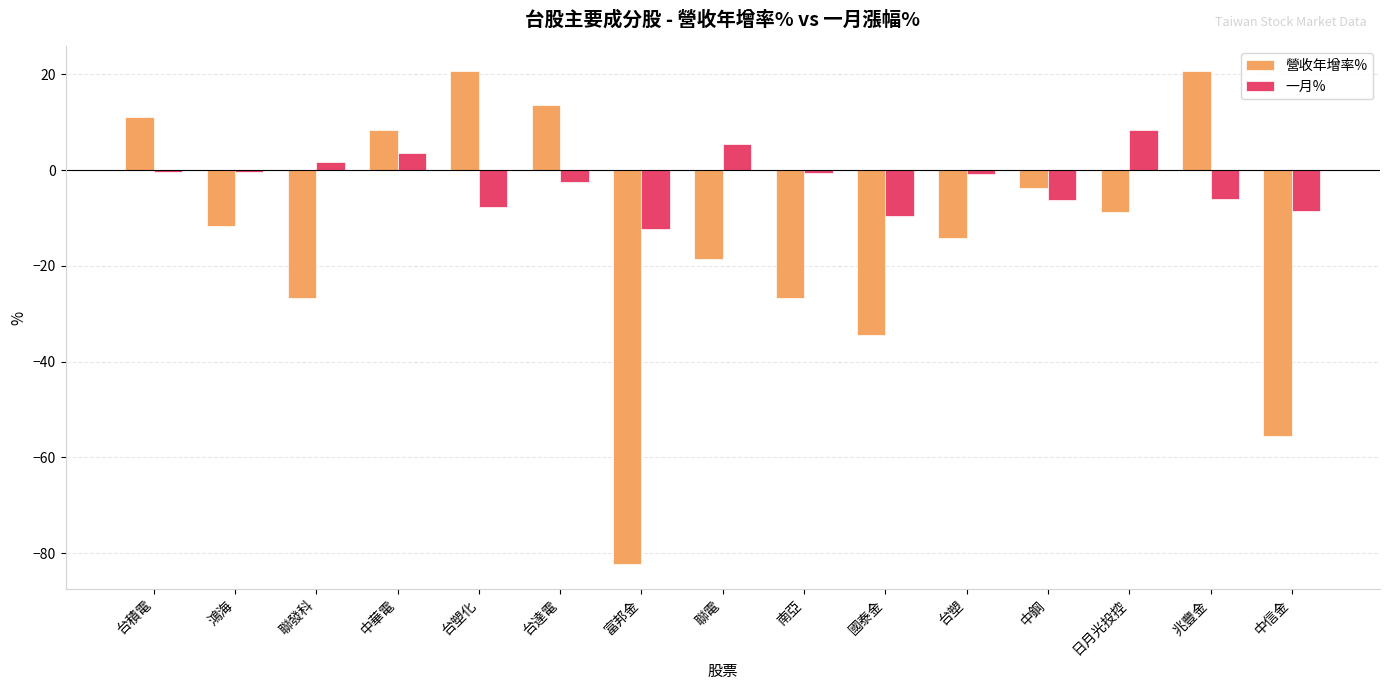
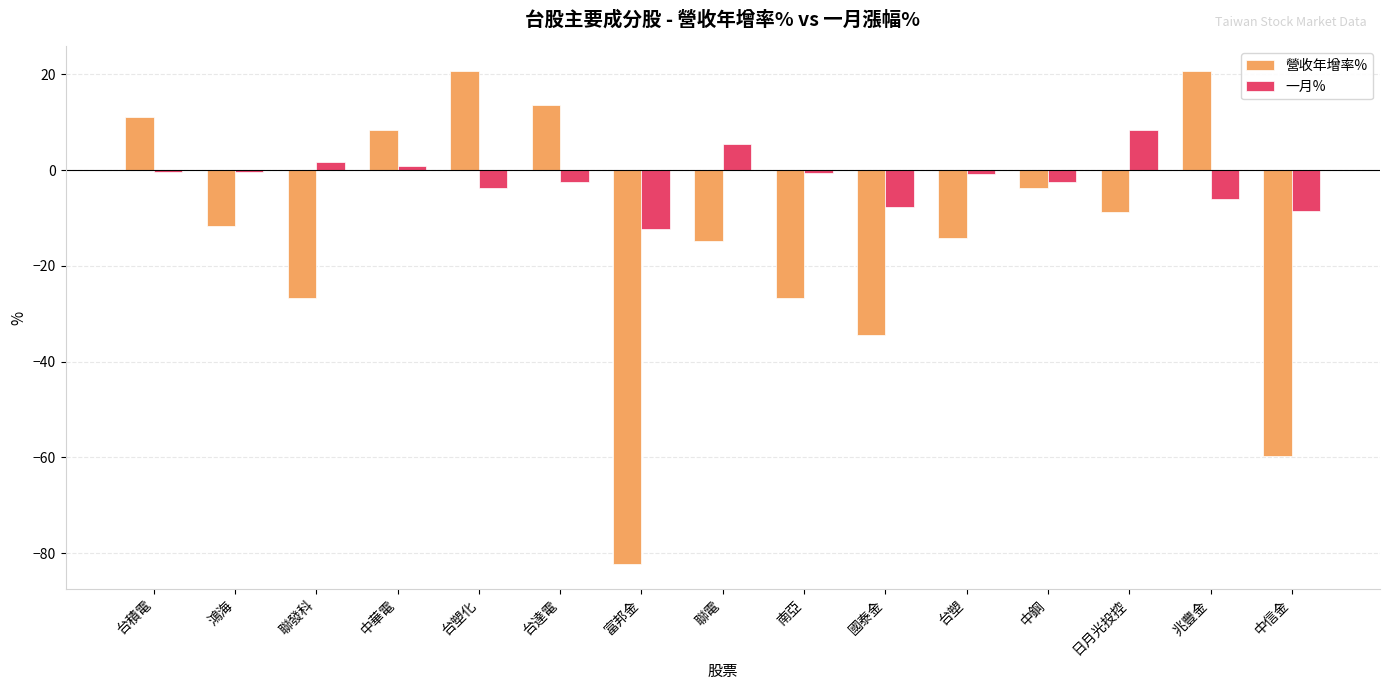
一月%, 中華電: 3 -> 1
一月%, 台塑化: -8 -> -4
營收年增率%, 聯電: -19 -> -15
一月%, 國泰金: -10 -> -8
一月%, 中鋼: -6 -> -3
營收年增率%, 中信金: -56 -> -60
